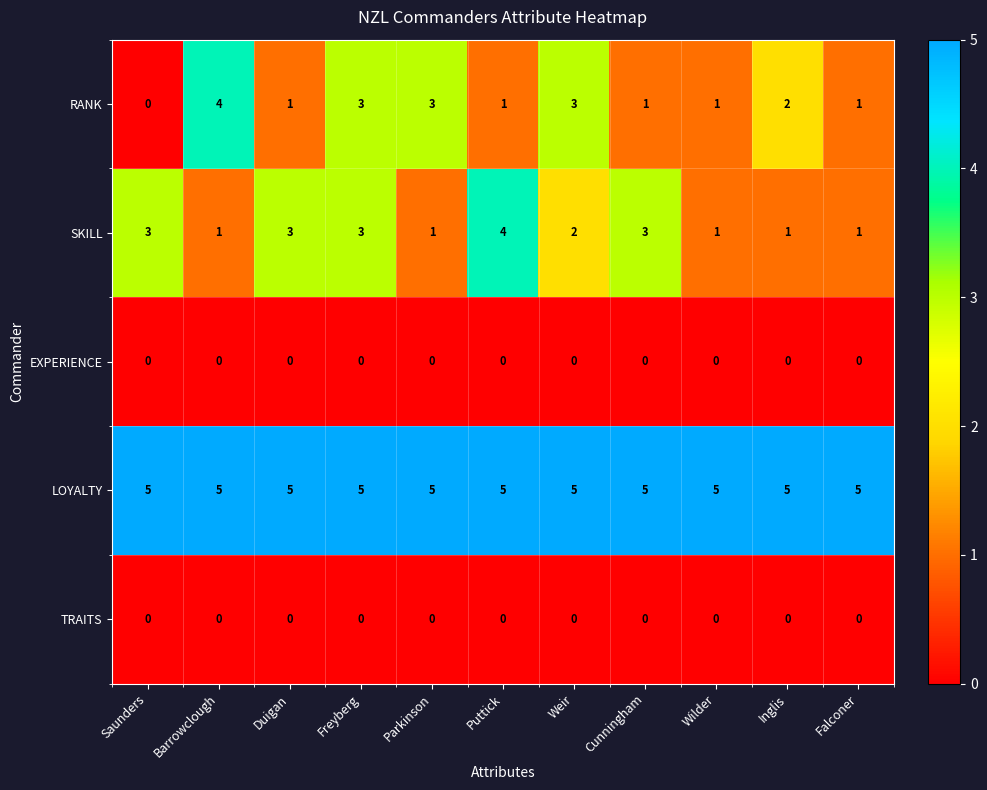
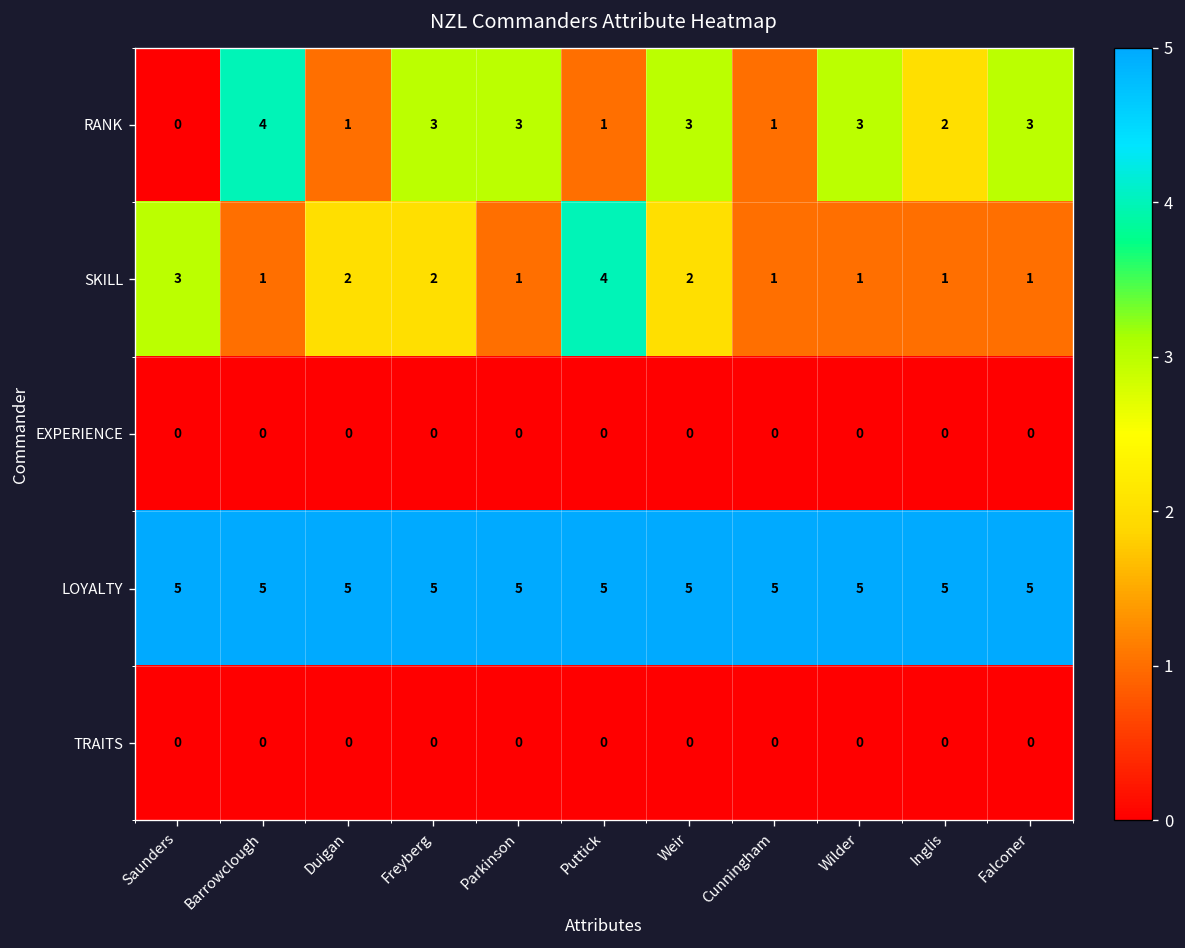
RANK, Wilder: 1 -> 3
RANK, Falconer: 1 -> 3
SKILL, Duigan: 3 -> 2
SKILL, Freyberg: 3 -> 2
SKILL, Cunningham: 3 -> 1
